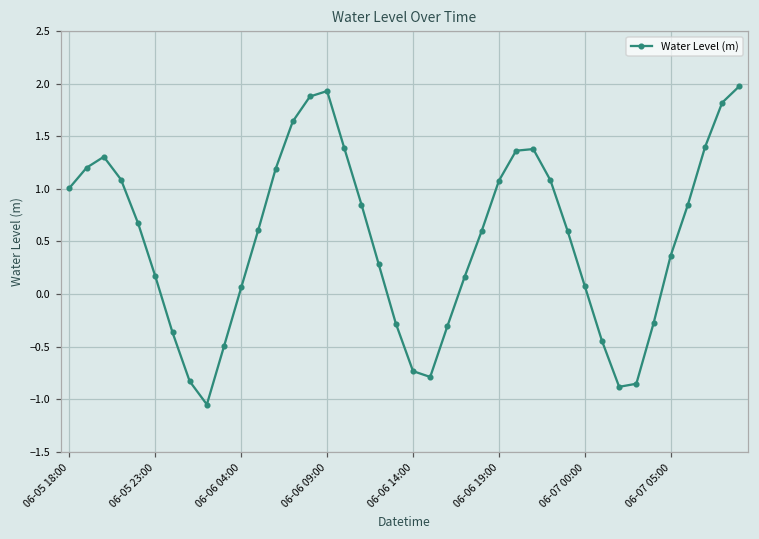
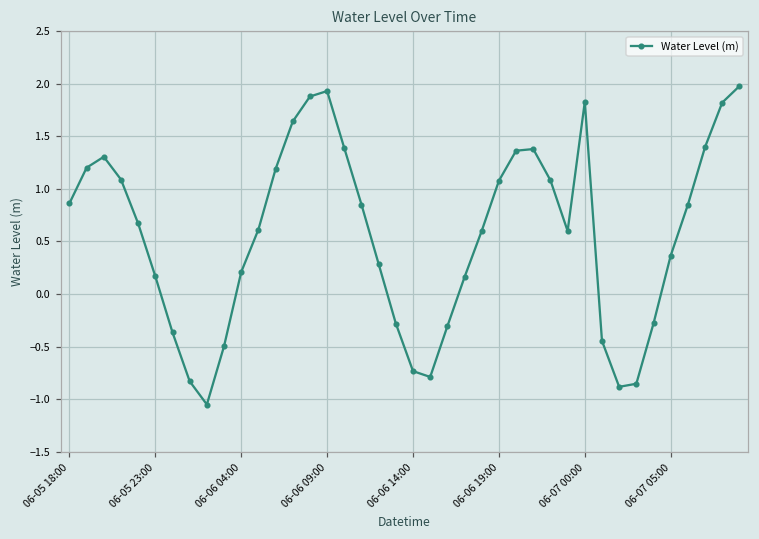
06-05 18:00: 1.0 -> 0.9
06-06 04:00: 0.1 -> 0.2
06-07 00:00: 0.1 -> 1.8
